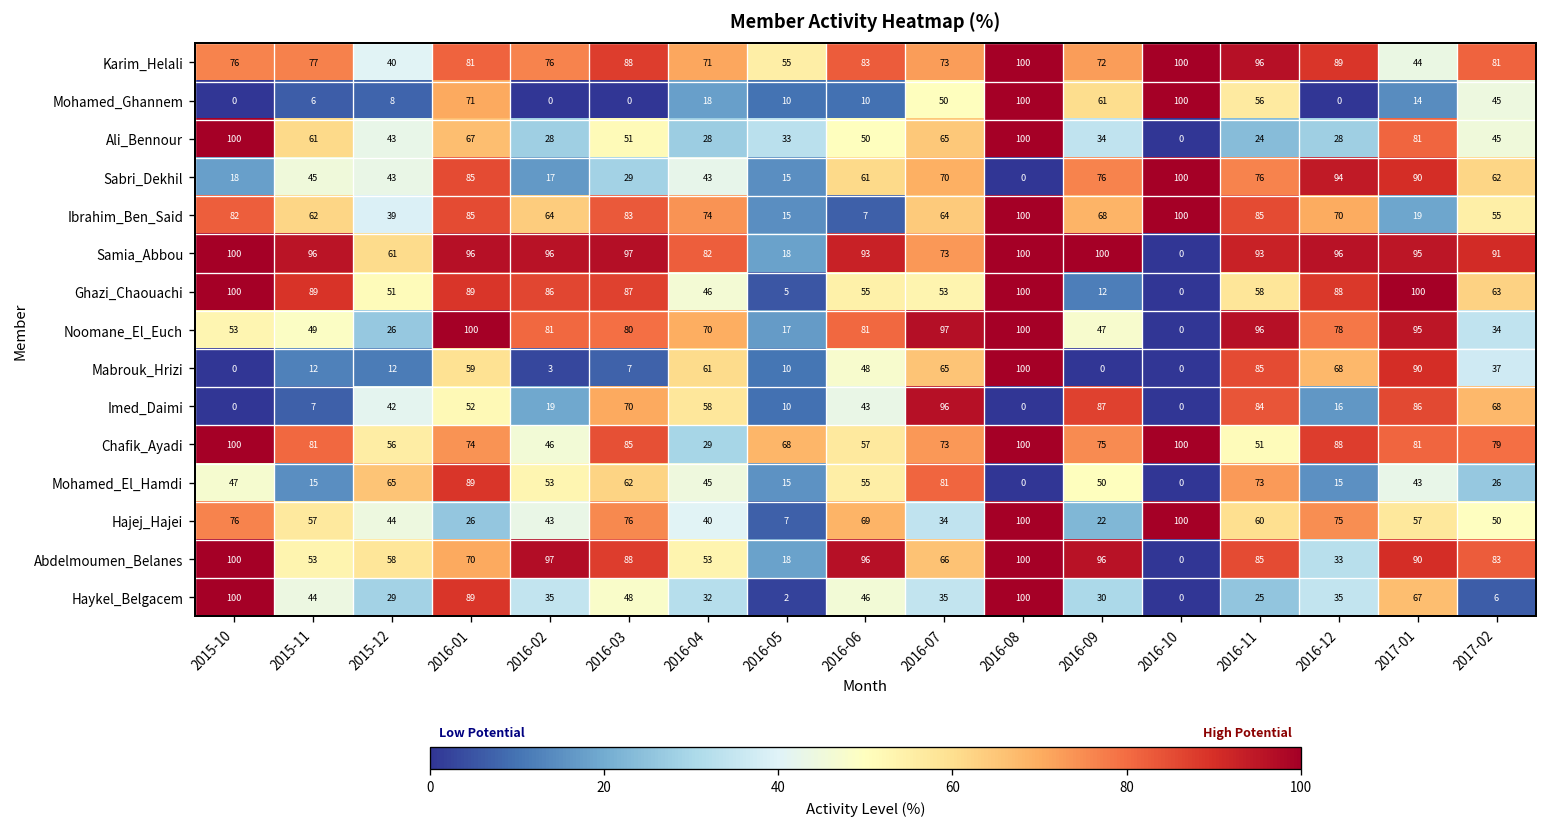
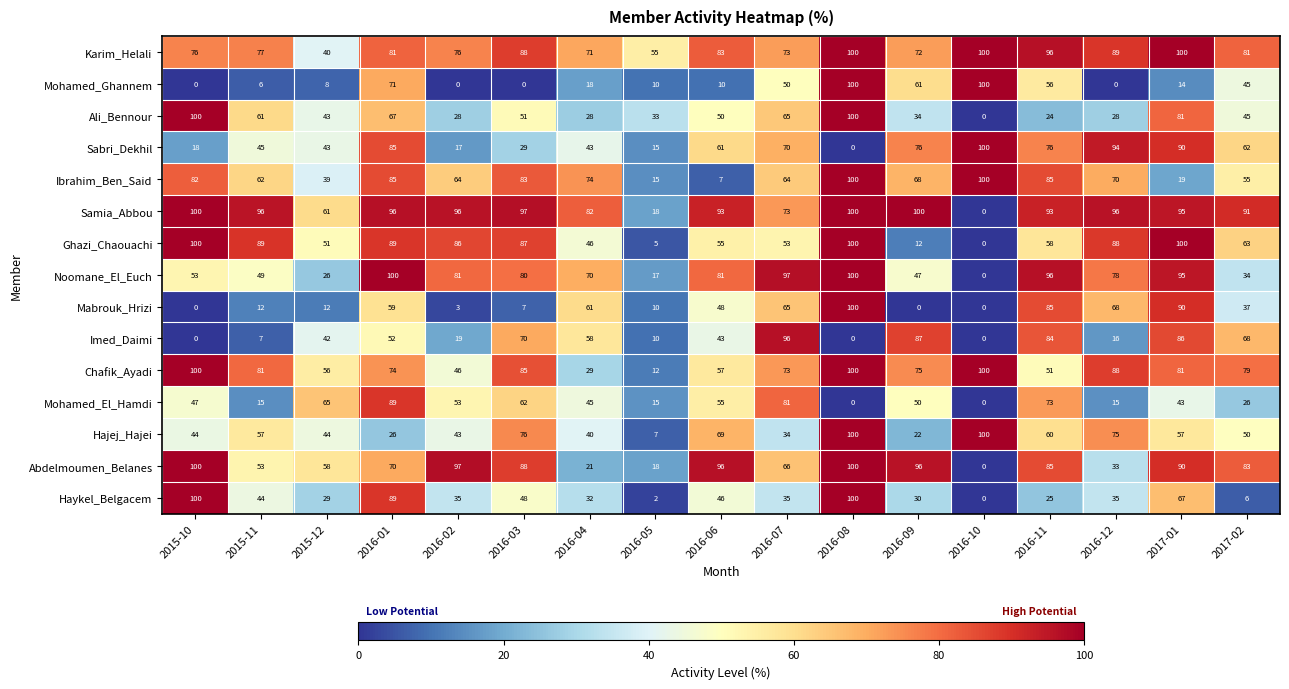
Karim_Helali, 2017-01: 44 -> 100
Chafik_Ayadi, 2016-05: 68 -> 12
Hajej_Hajei, 2015-10: 76 -> 44
Abdelmoumen_Belanes, 2016-04: 53 -> 21
